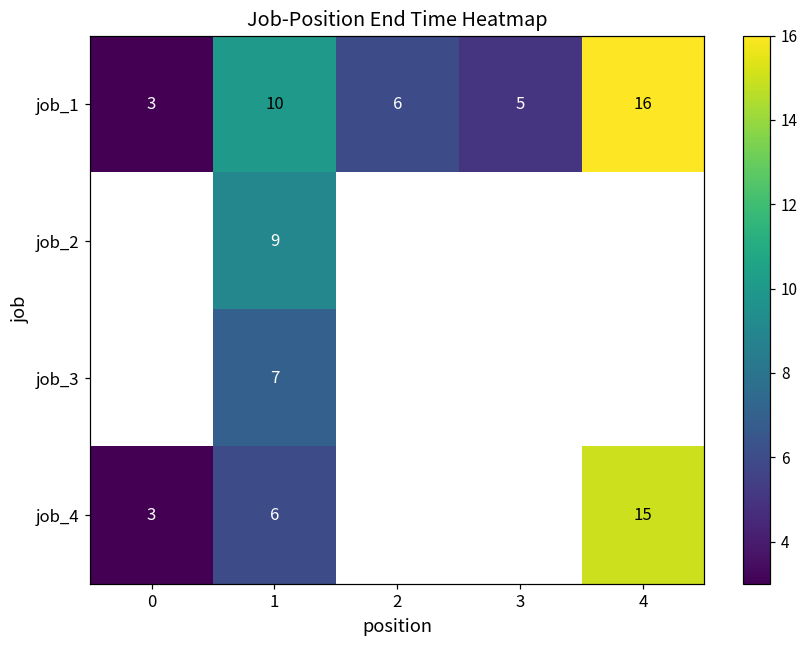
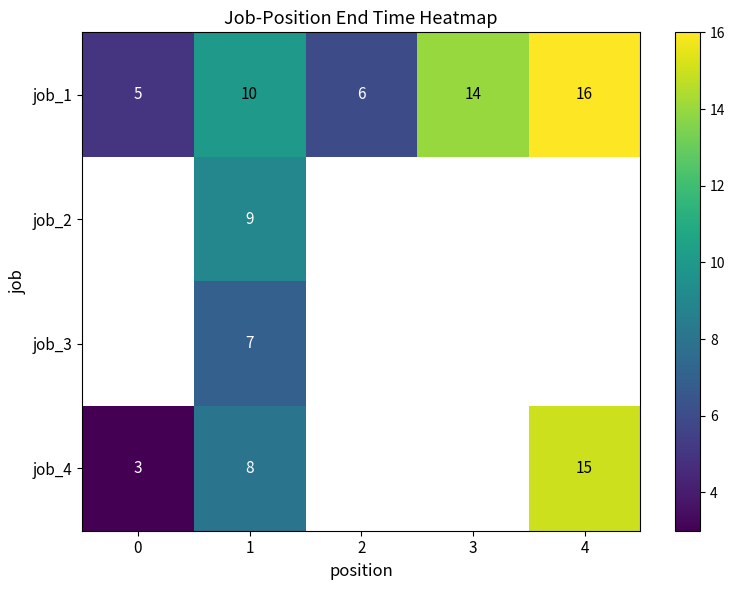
job_1, 0: 3 -> 5
job_1, 3: 5 -> 14
job_4, 1: 6 -> 8
